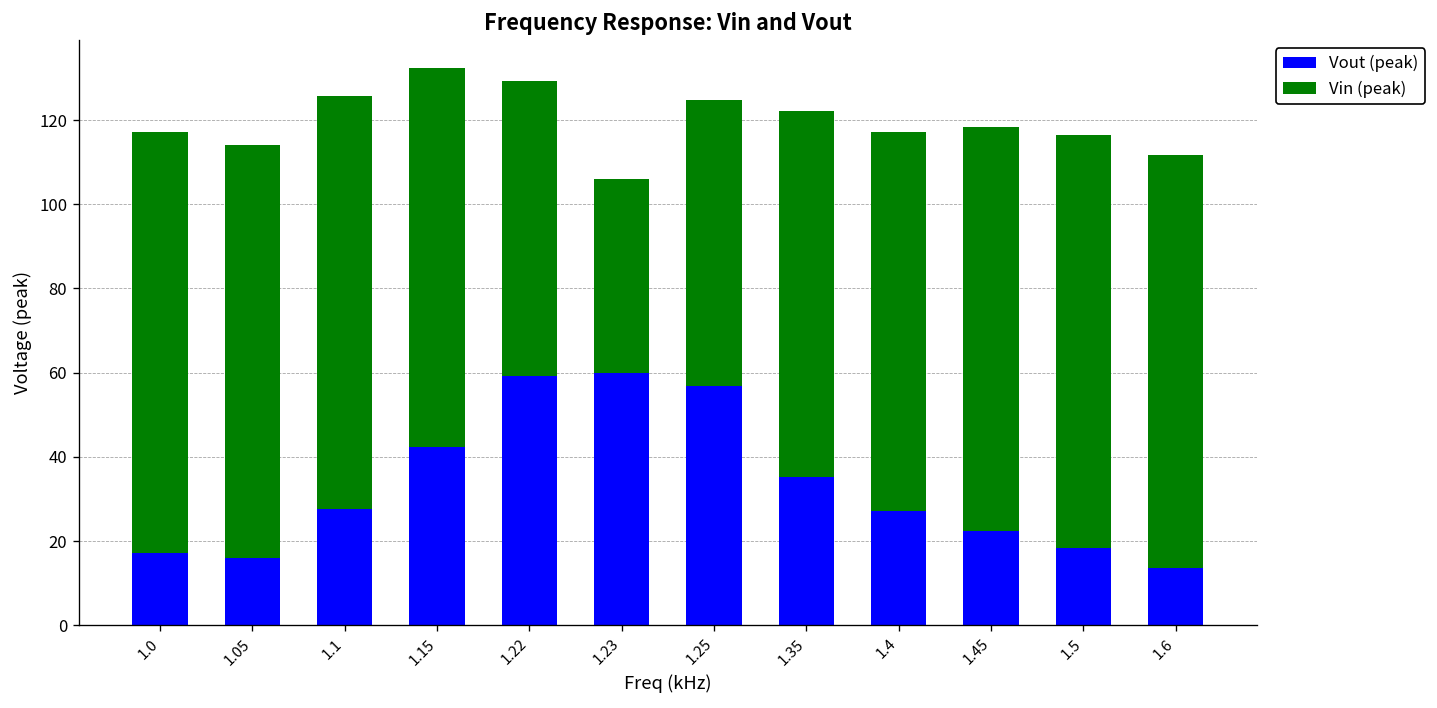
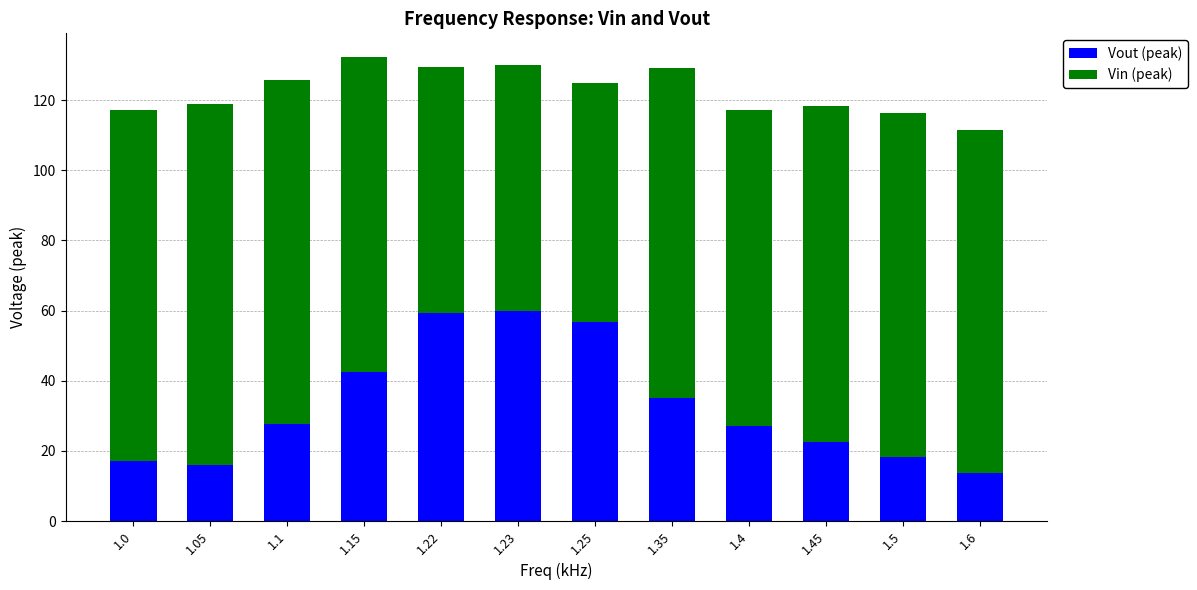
Vin (peak), 1.05: 98 -> 103
Vin (peak), 1.23: 46 -> 70
Vin (peak), 1.35: 87 -> 94
